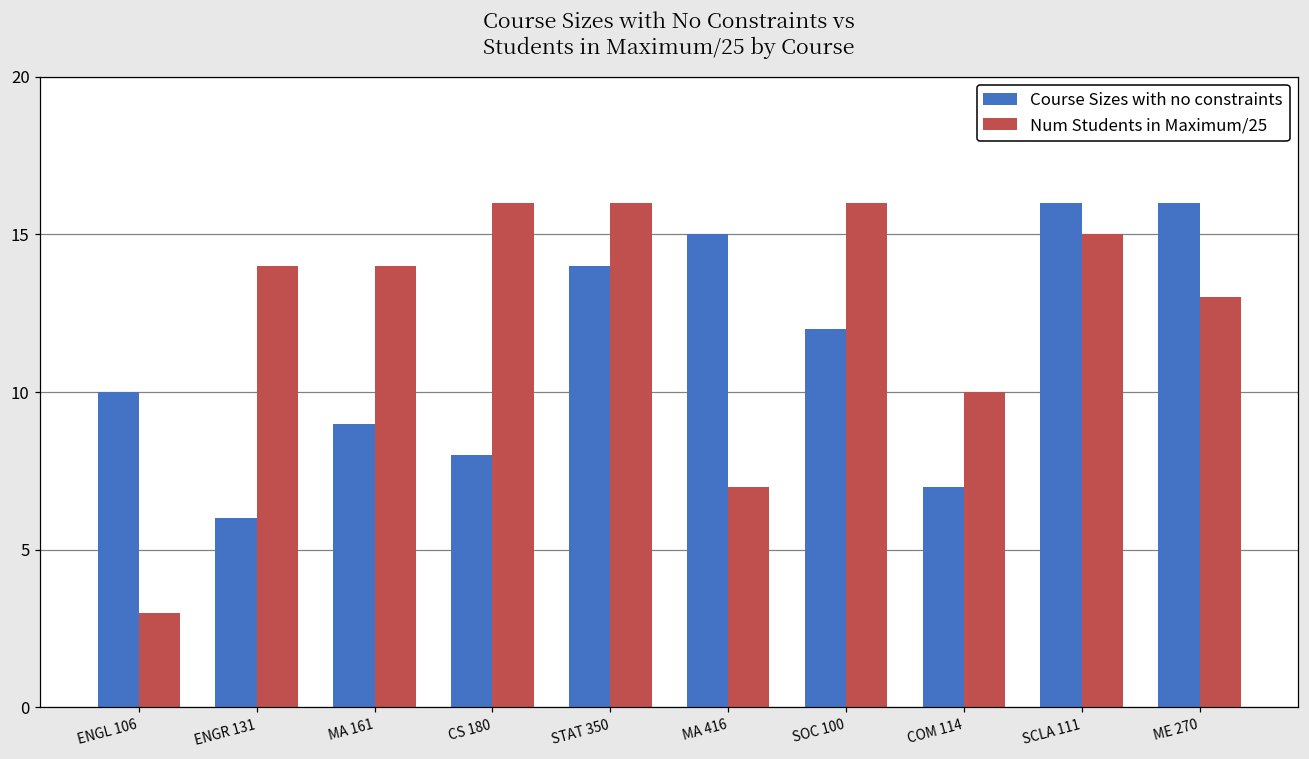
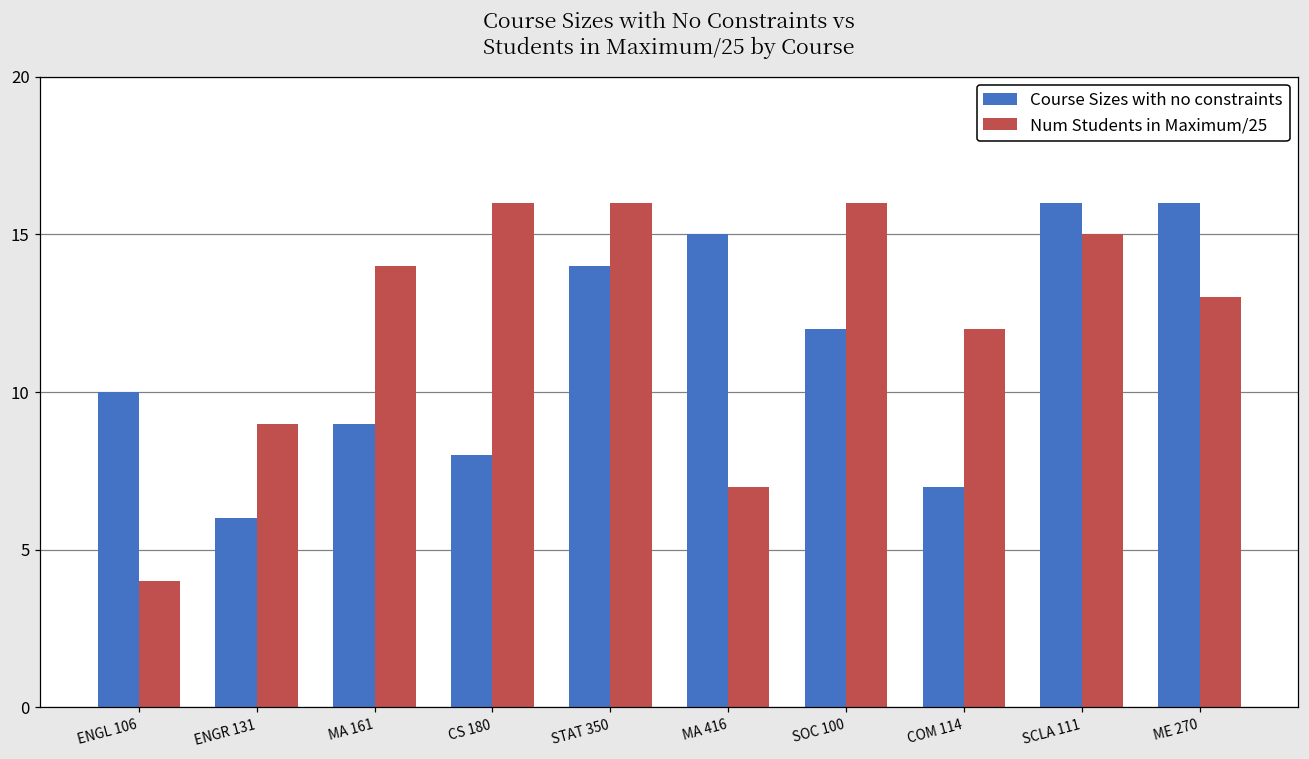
Num Students in Maximum/25, ENGL 106: 3 -> 4
Num Students in Maximum/25, ENGR 131: 14 -> 9
Num Students in Maximum/25, COM 114: 10 -> 12
